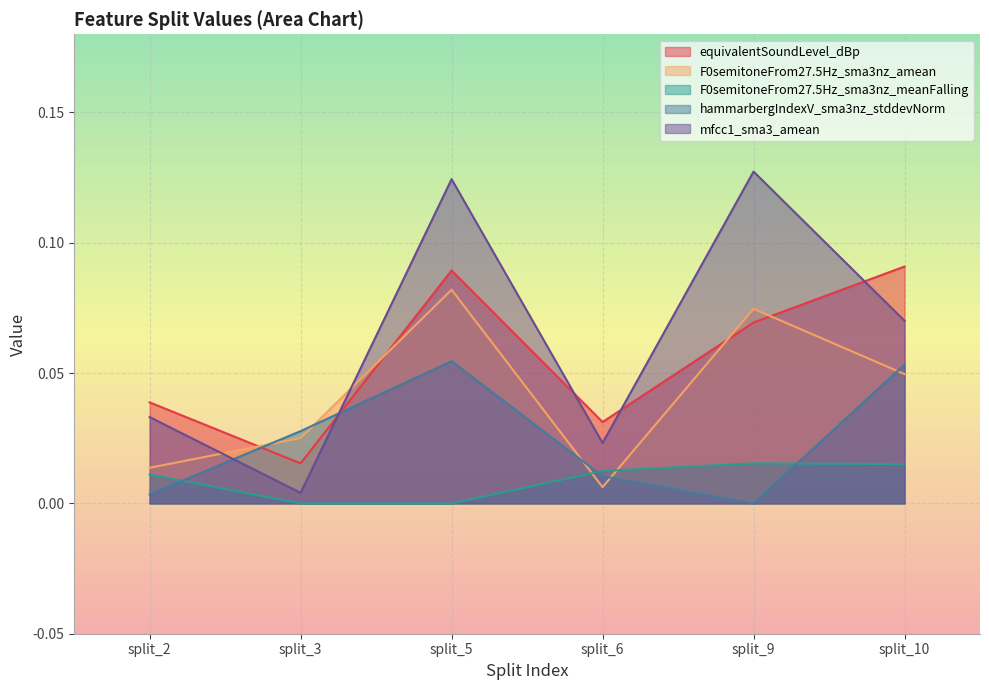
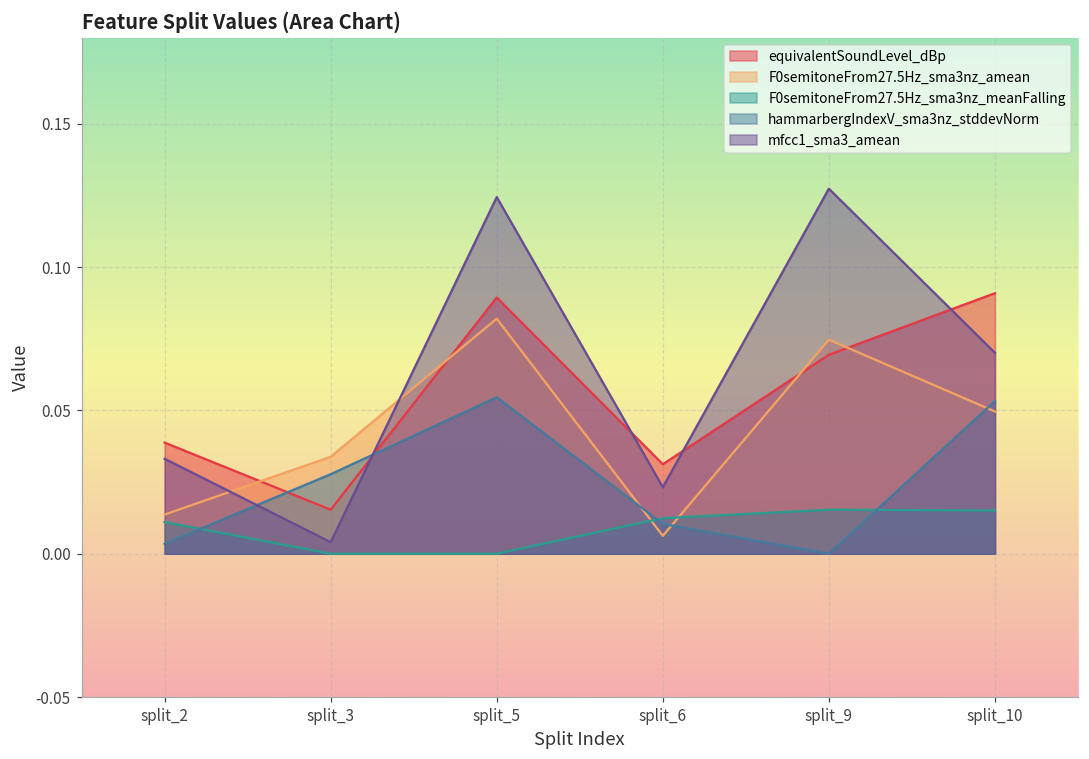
F0semitoneFrom27.5Hz_sma3nz_amean, split_3: 0.025 -> 0.034
